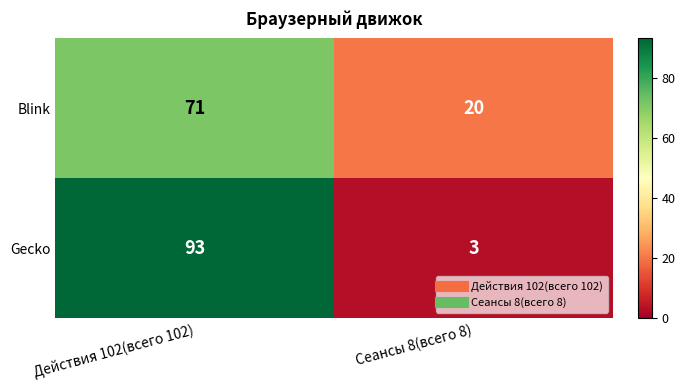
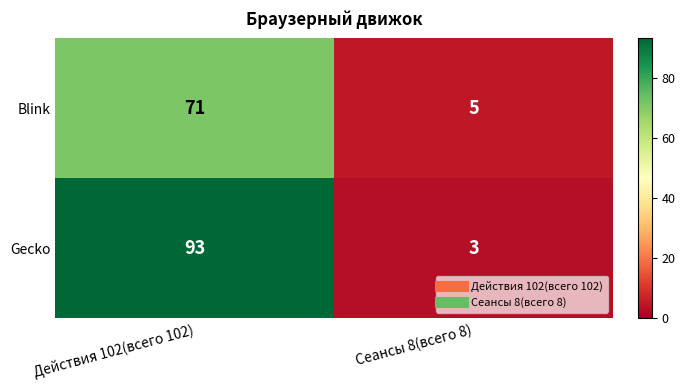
Blink, Сеансы 8(всего 8): 20 -> 5
